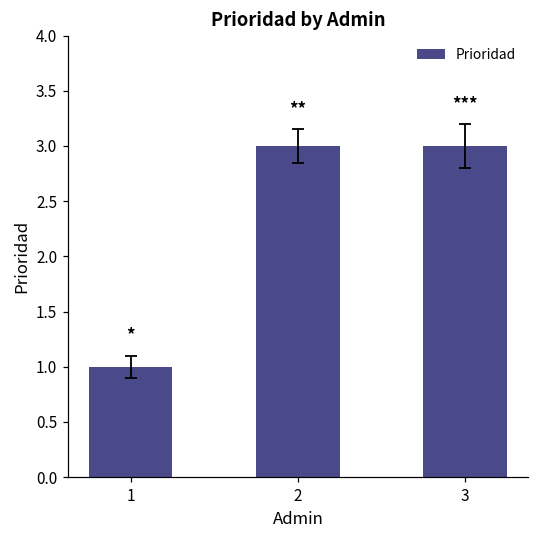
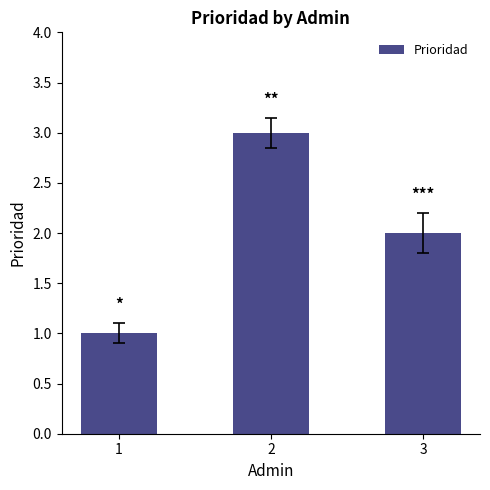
Prioridad, 3: 3 -> 2
